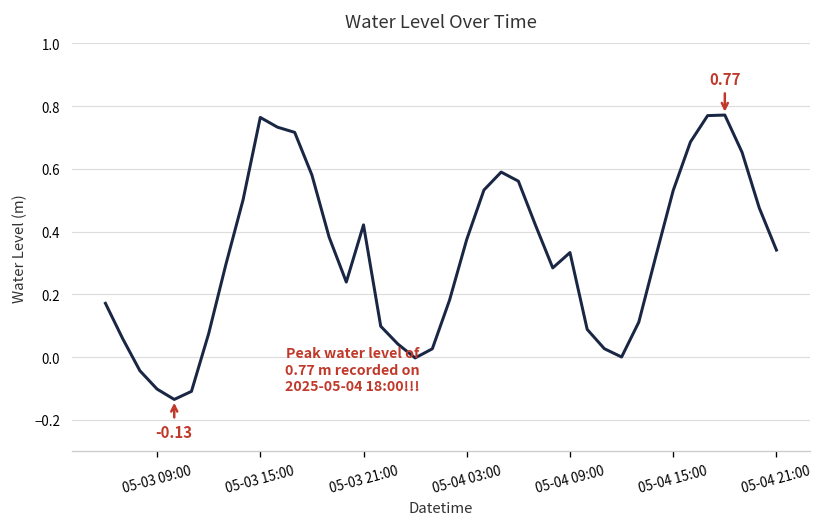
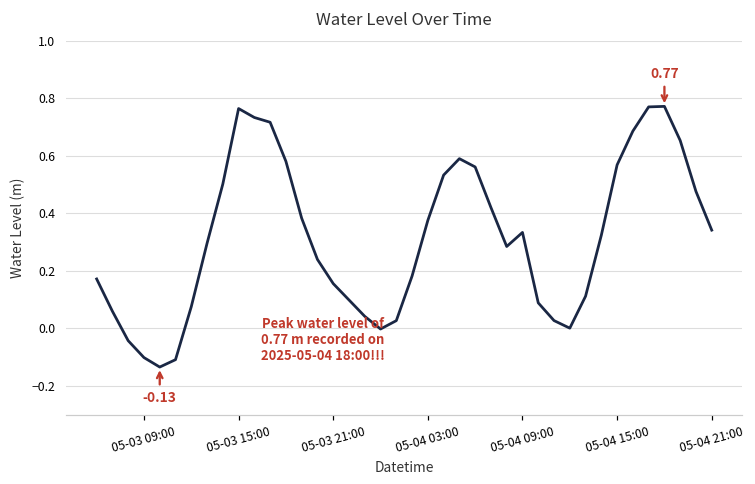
05-03 21:00: 0.42 -> 0.16
05-04 15:00: 0.53 -> 0.57
